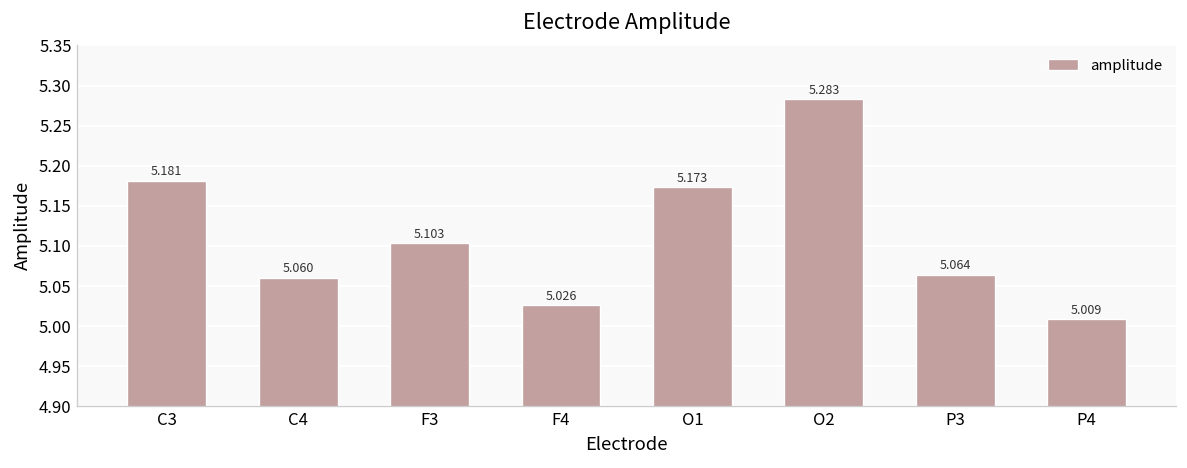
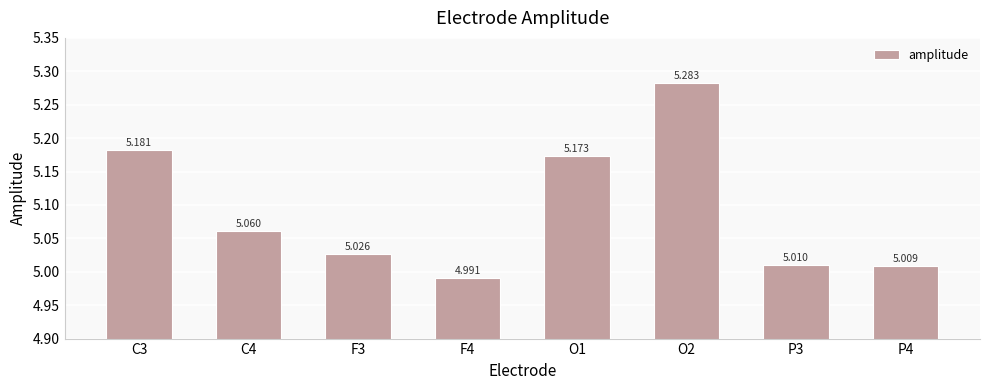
F3: 5.103 -> 5.026
F4: 5.026 -> 4.991
P3: 5.064 -> 5.010
